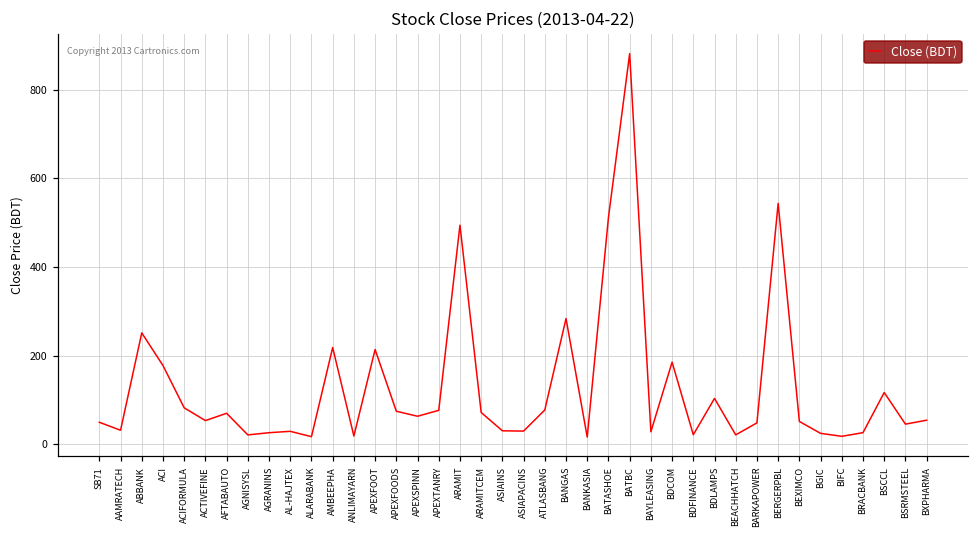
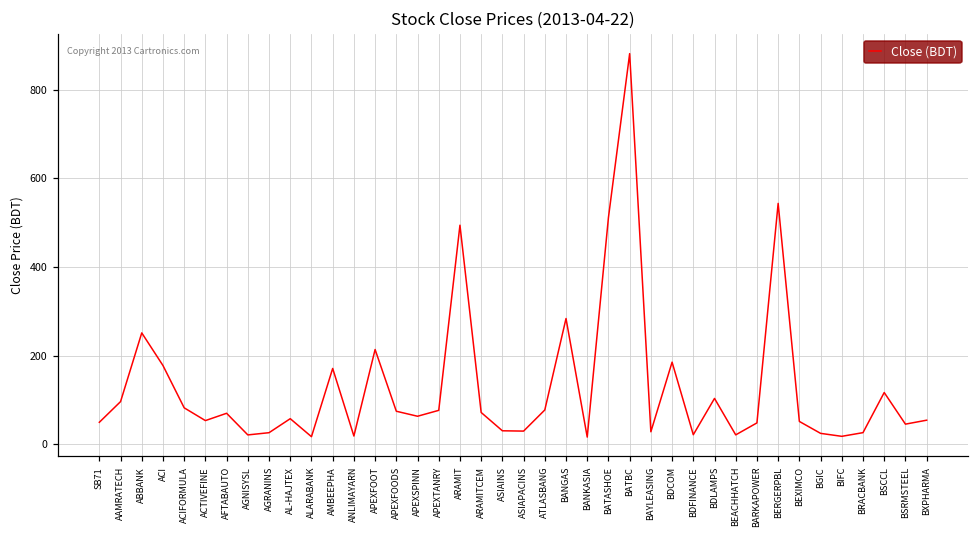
AAMRATECH: 30 -> 100
AL-HAJTEX: 30 -> 60
AMBEEPHA: 220 -> 170
